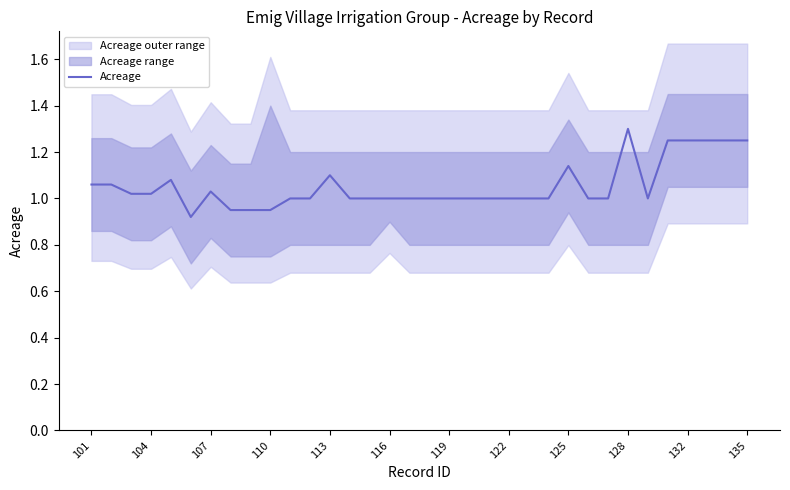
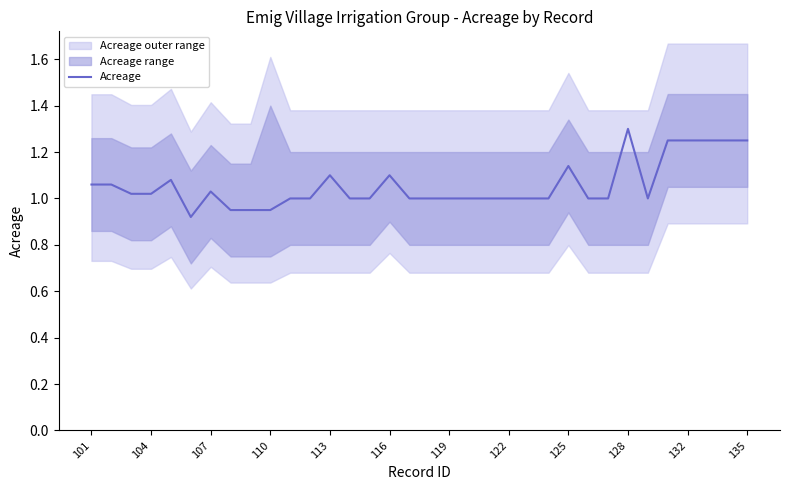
Acreage, 116: 1.0 -> 1.1
